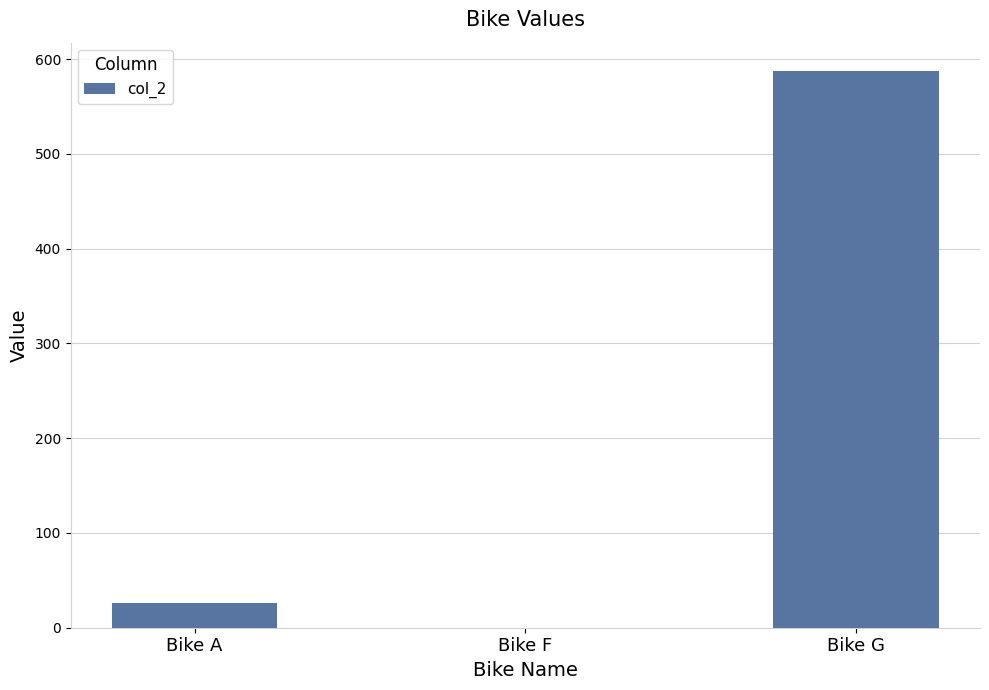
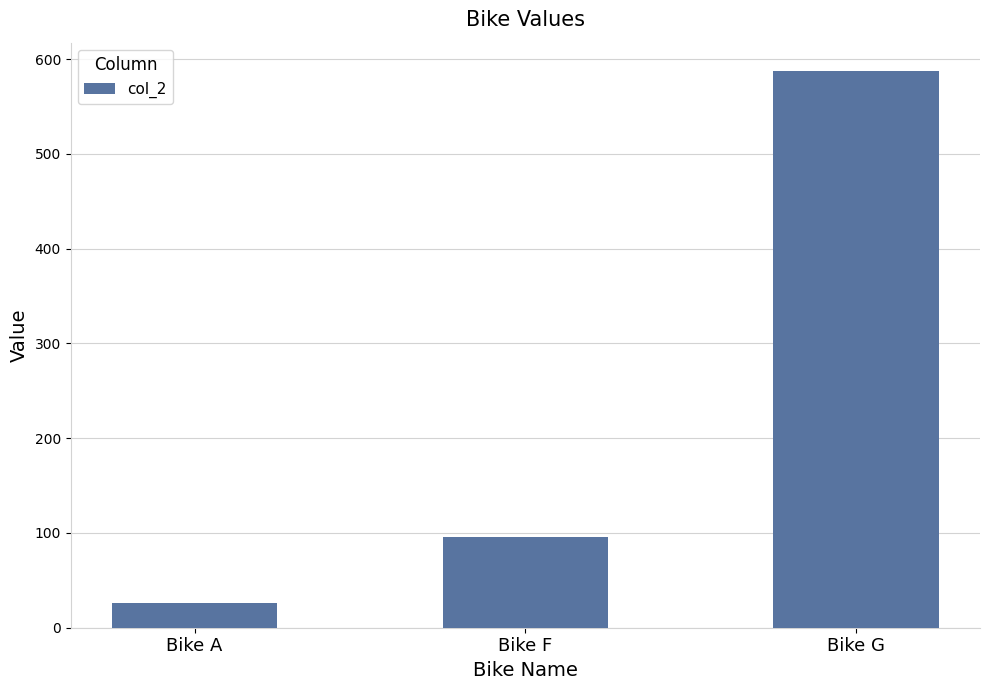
Bike F: 0 -> 100
